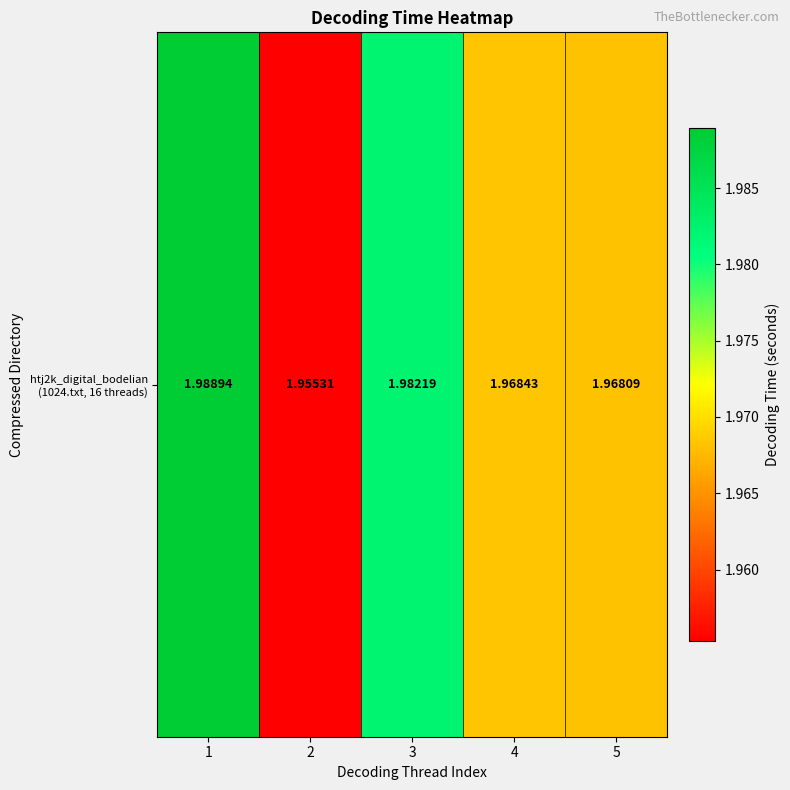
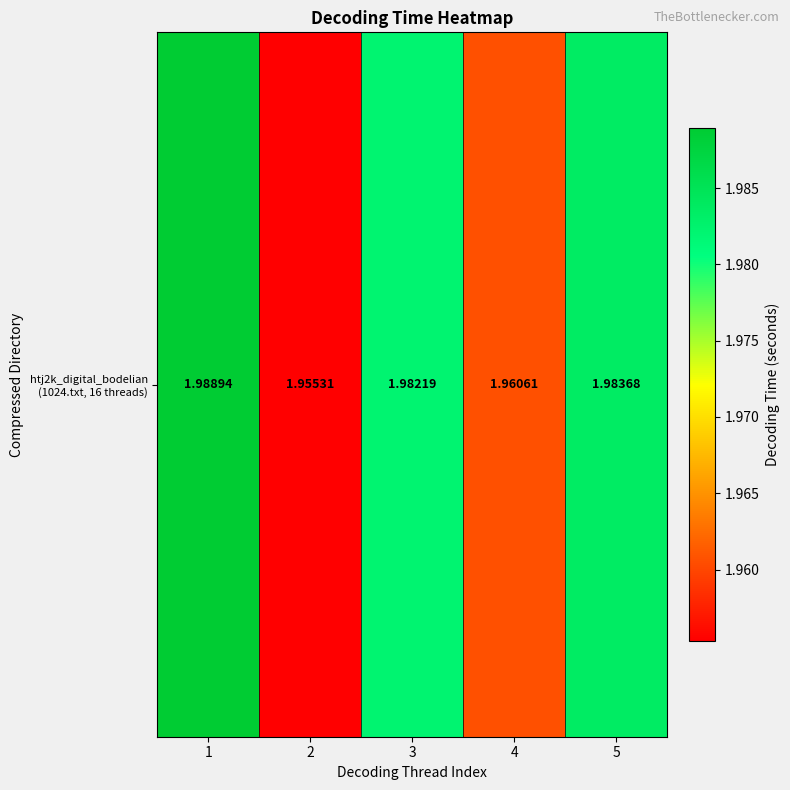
htj2k_digital_bodelian (1024.txt, 16 threads), 4: 1.96843 -> 1.96061
htj2k_digital_bodelian (1024.txt, 16 threads), 5: 1.96809 -> 1.98368
